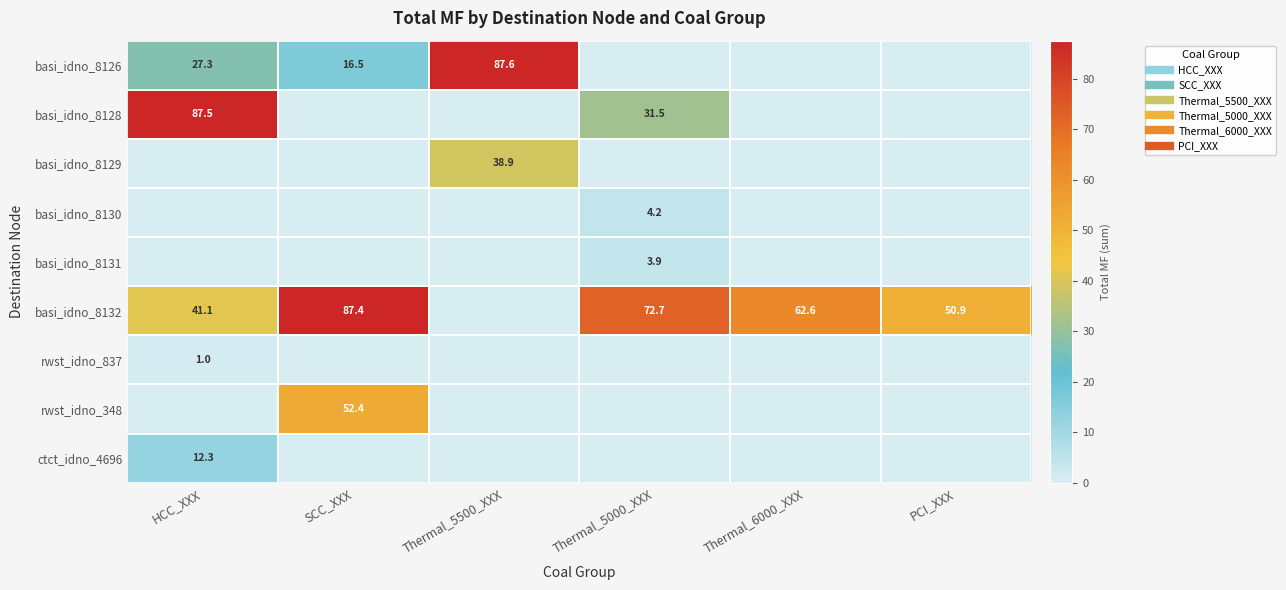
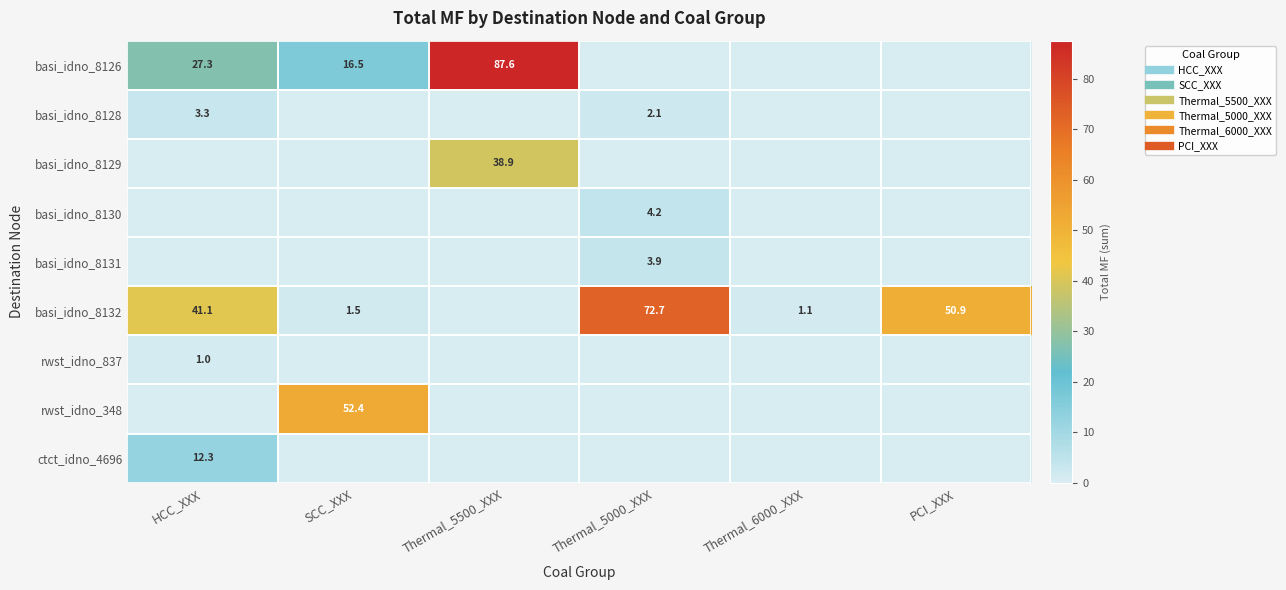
basi_idno_8128, HCC_XXX: 87.5 -> 3.3
basi_idno_8128, Thermal_5000_XXX: 31.5 -> 2.1
basi_idno_8132, SCC_XXX: 87.4 -> 1.5
basi_idno_8132, Thermal_6000_XXX: 62.6 -> 1.1
